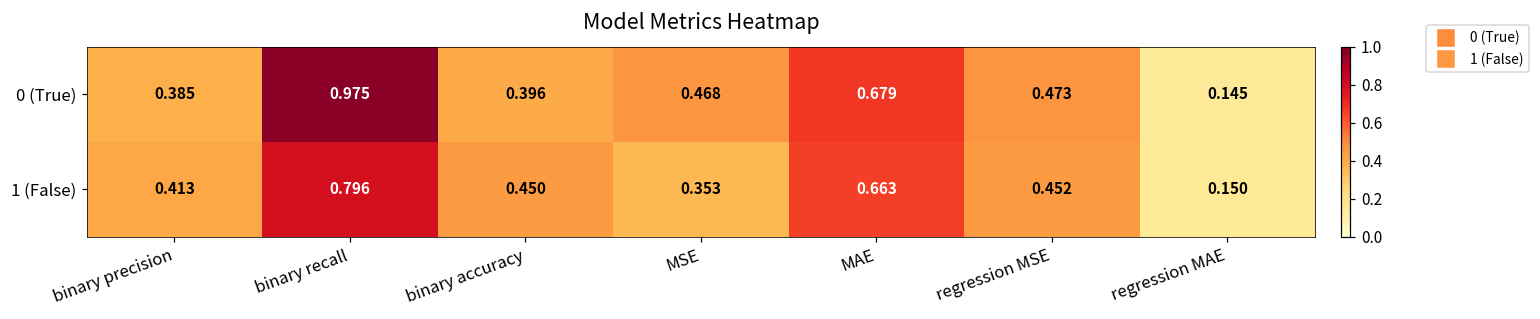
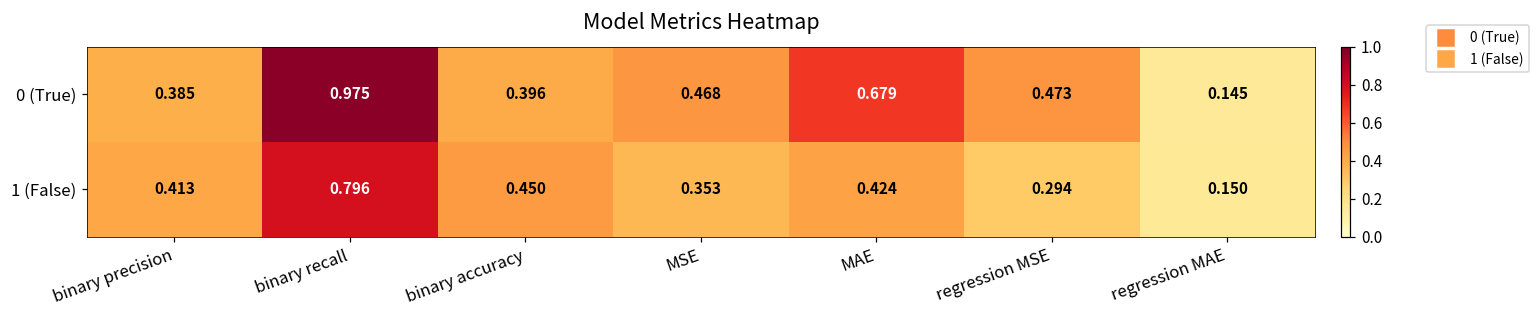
1 (False), MAE: 0.663 -> 0.424
1 (False), regression MSE: 0.452 -> 0.294
